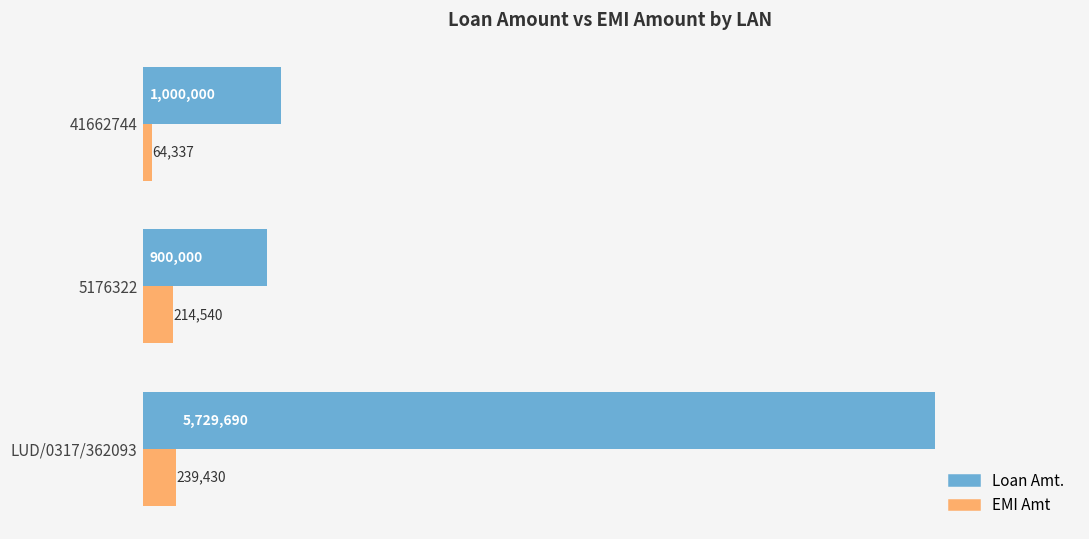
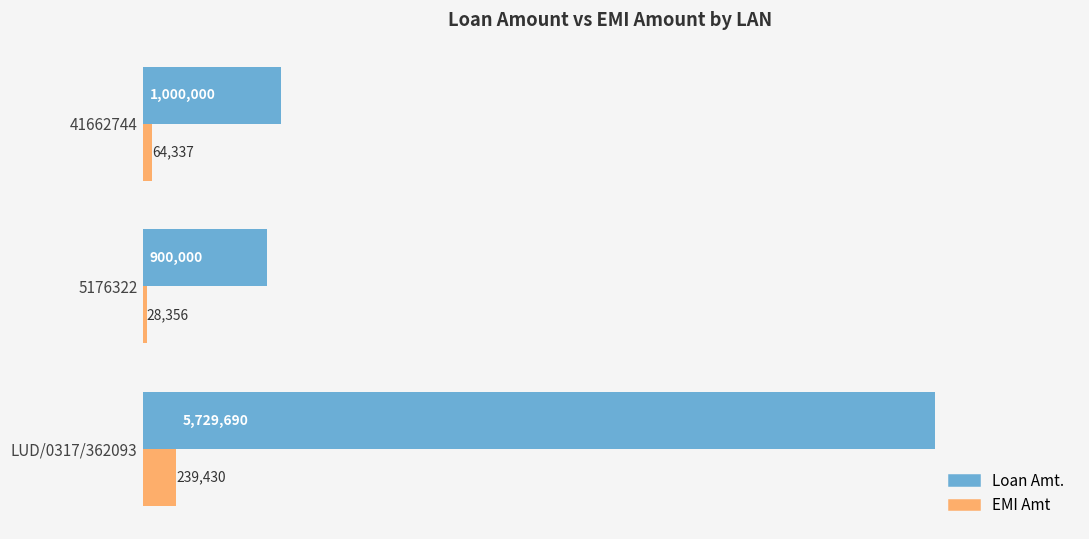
EMI Amt, 5176322: 214,540 -> 28,356
